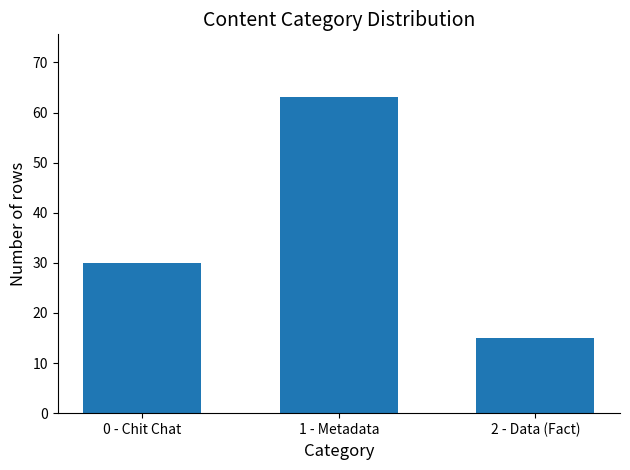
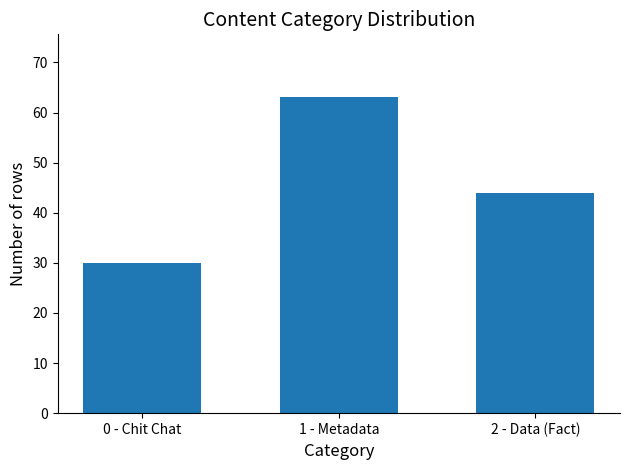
2 - Data (Fact): 15 -> 44
